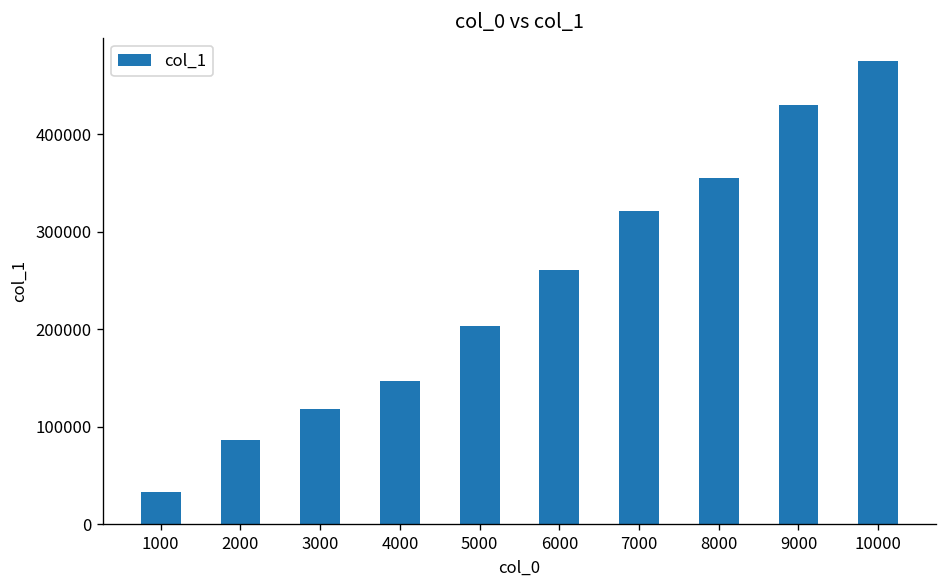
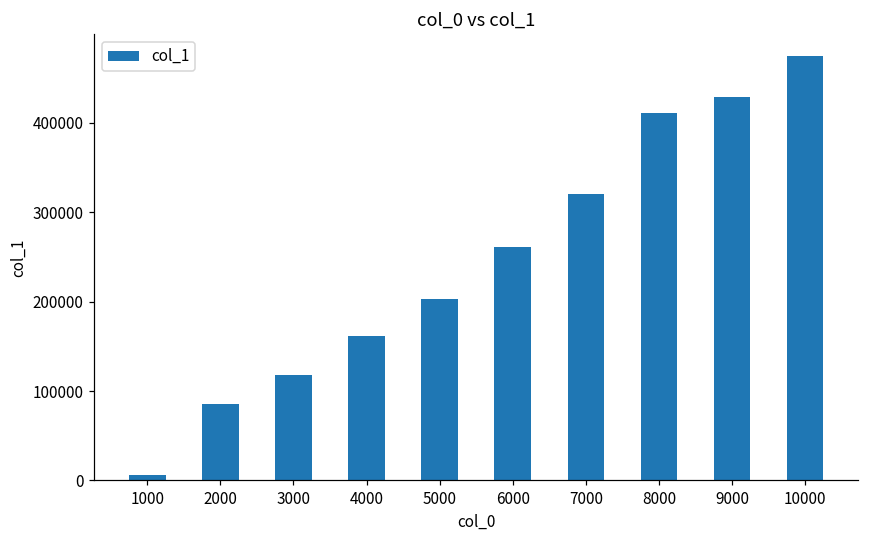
1000: 30000 -> 10000
4000: 150000 -> 160000
8000: 360000 -> 410000
